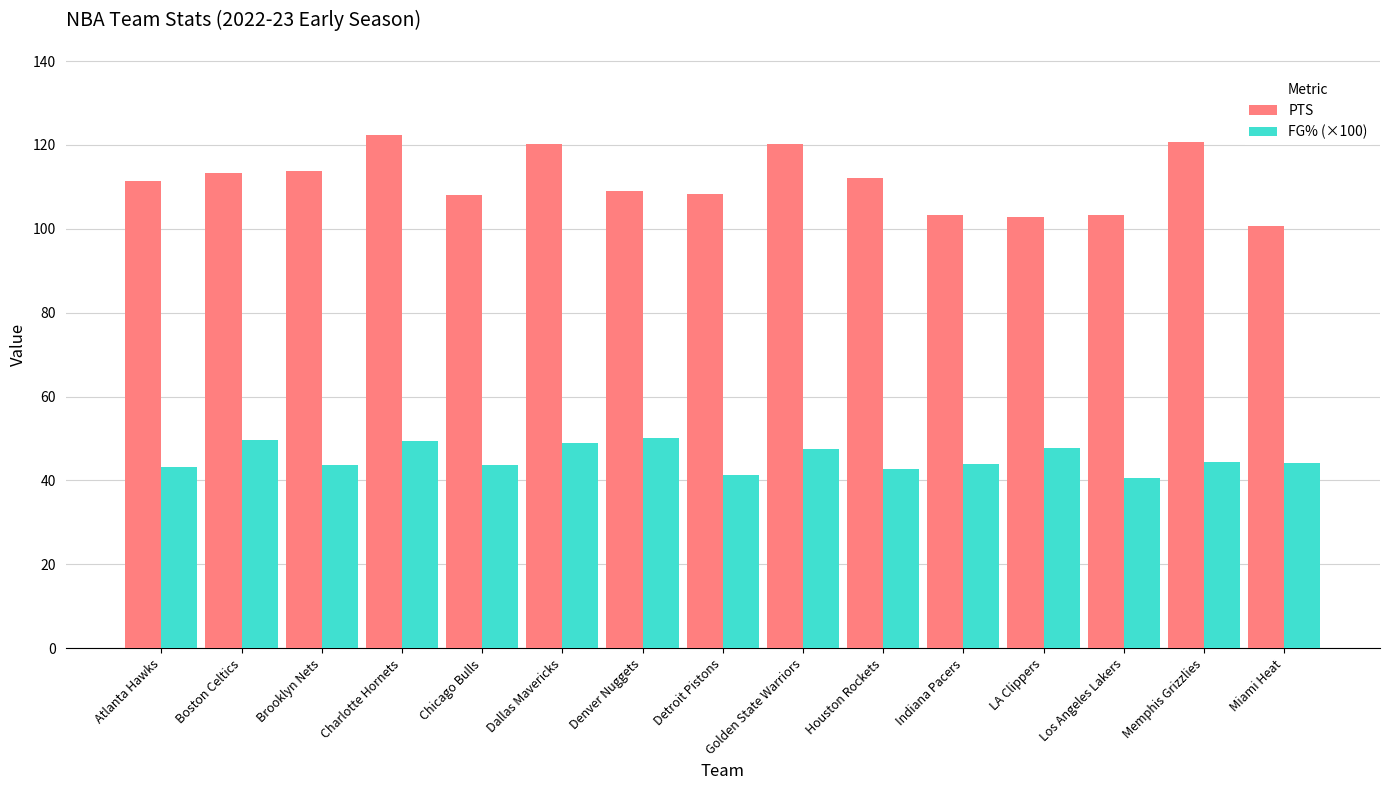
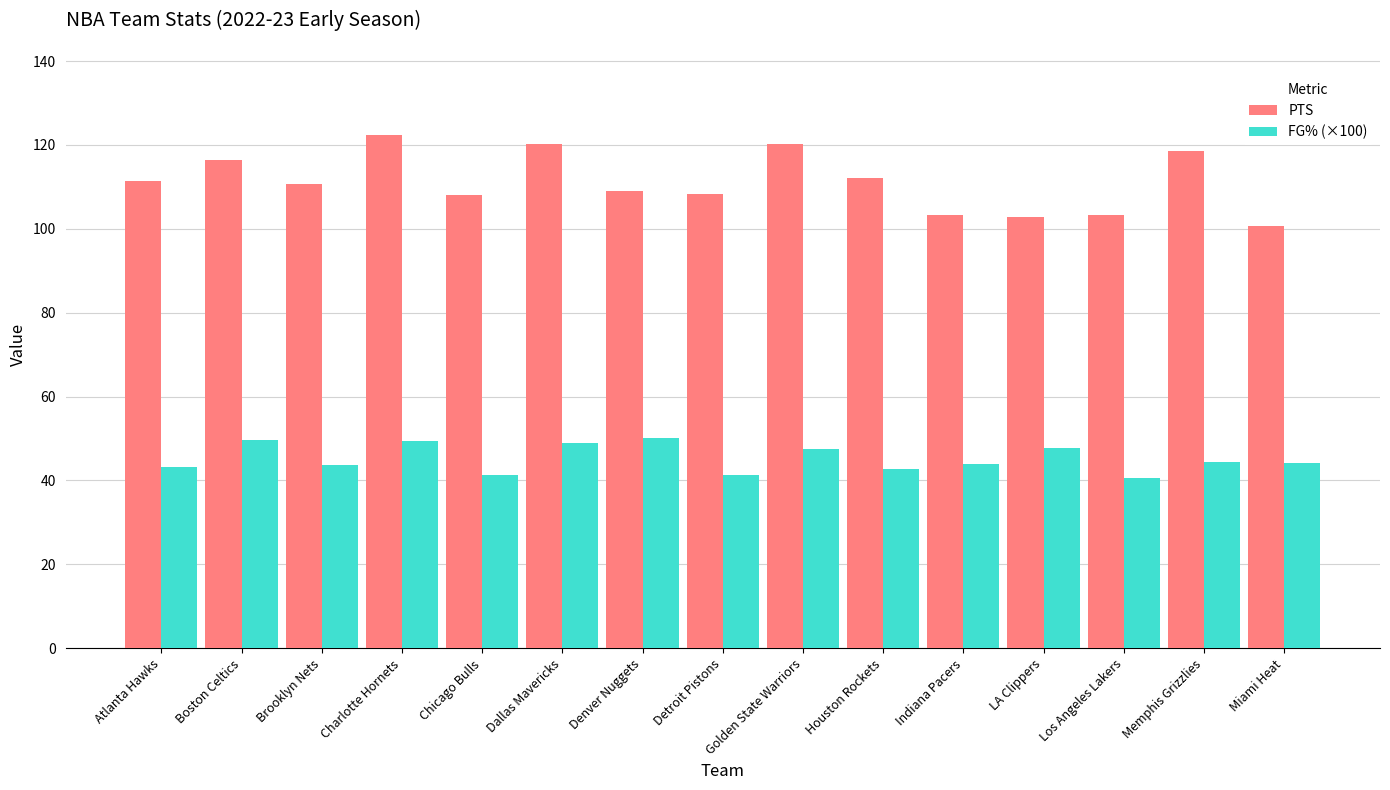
PTS, Boston Celtics: 113 -> 116
PTS, Brooklyn Nets: 114 -> 111
FG% (×100), Chicago Bulls: 44 -> 41
PTS, Memphis Grizzlies: 121 -> 119
